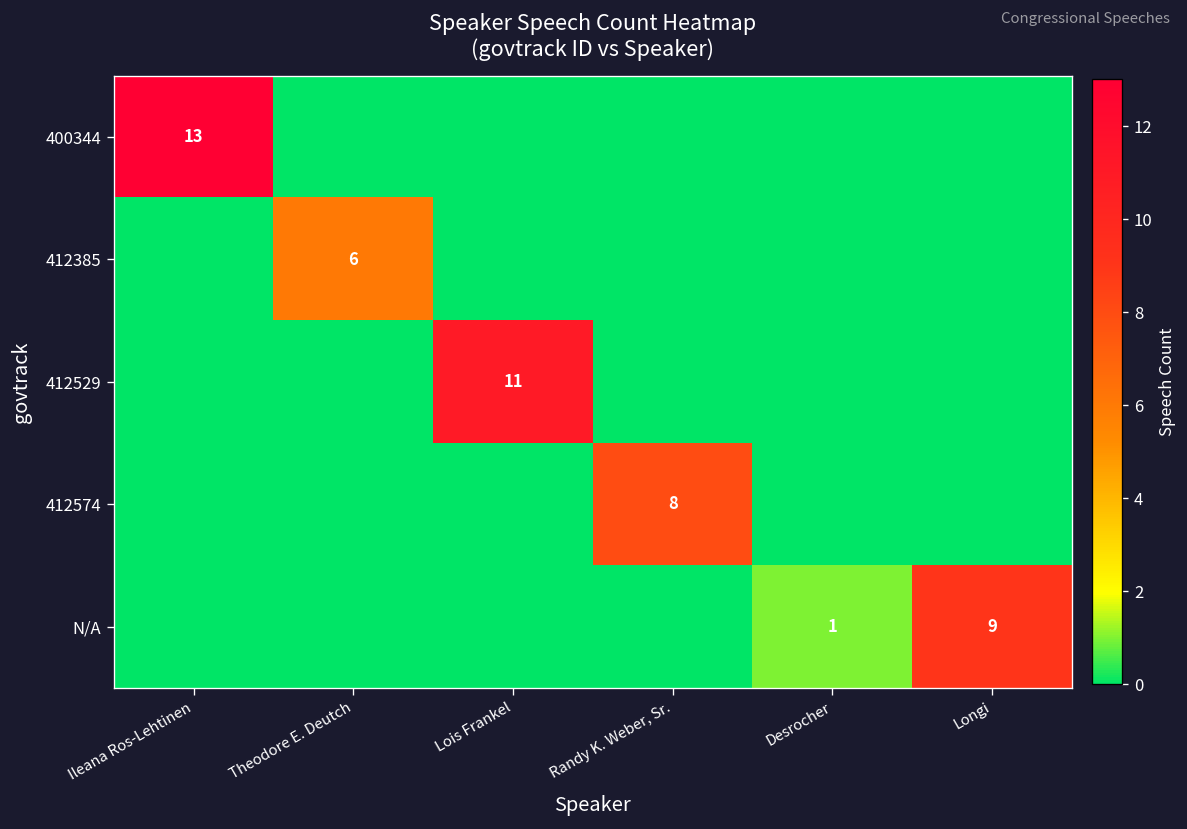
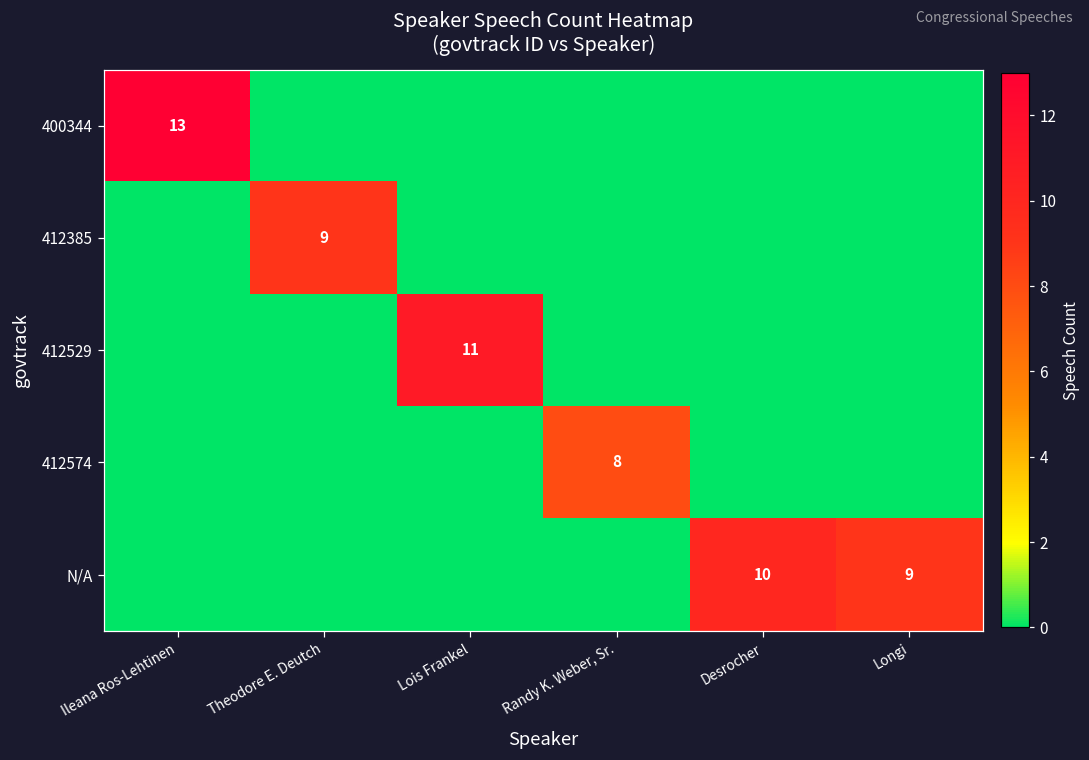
412385, Theodore E. Deutch: 6 -> 9
N/A, Desrocher: 1 -> 10
